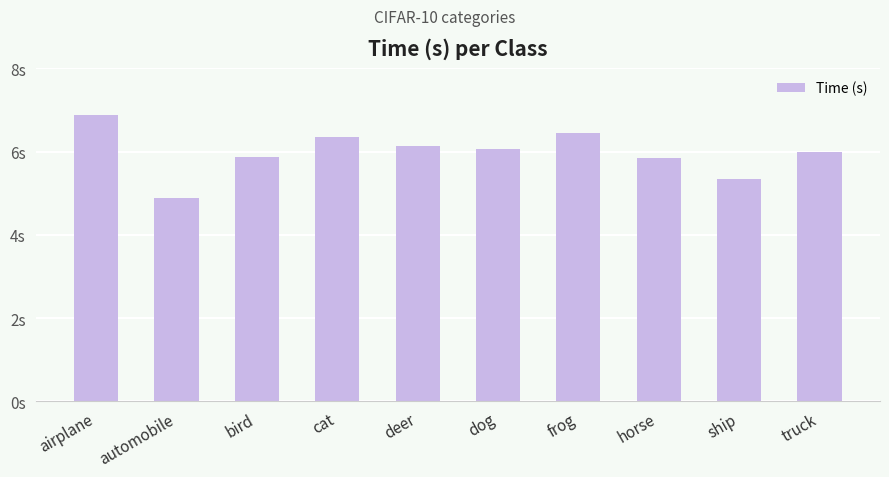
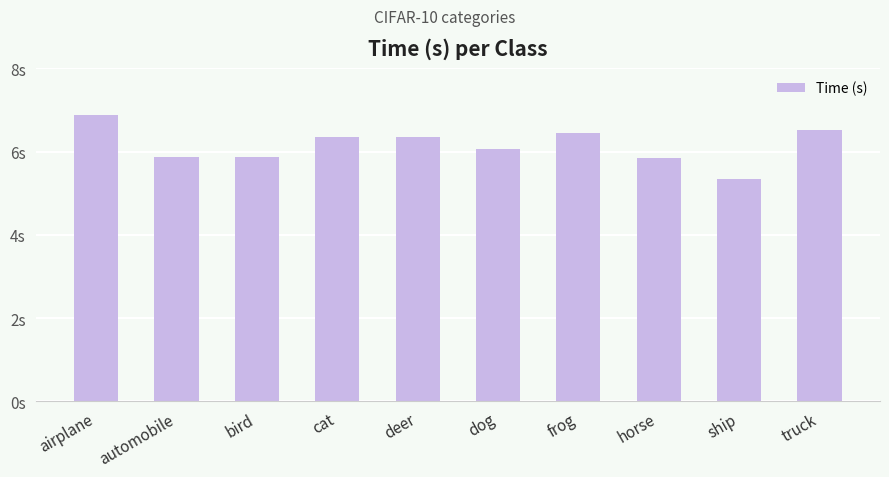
automobile: 4.9s -> 5.9s
deer: 6.1s -> 6.4s
truck: 6.0s -> 6.5s
